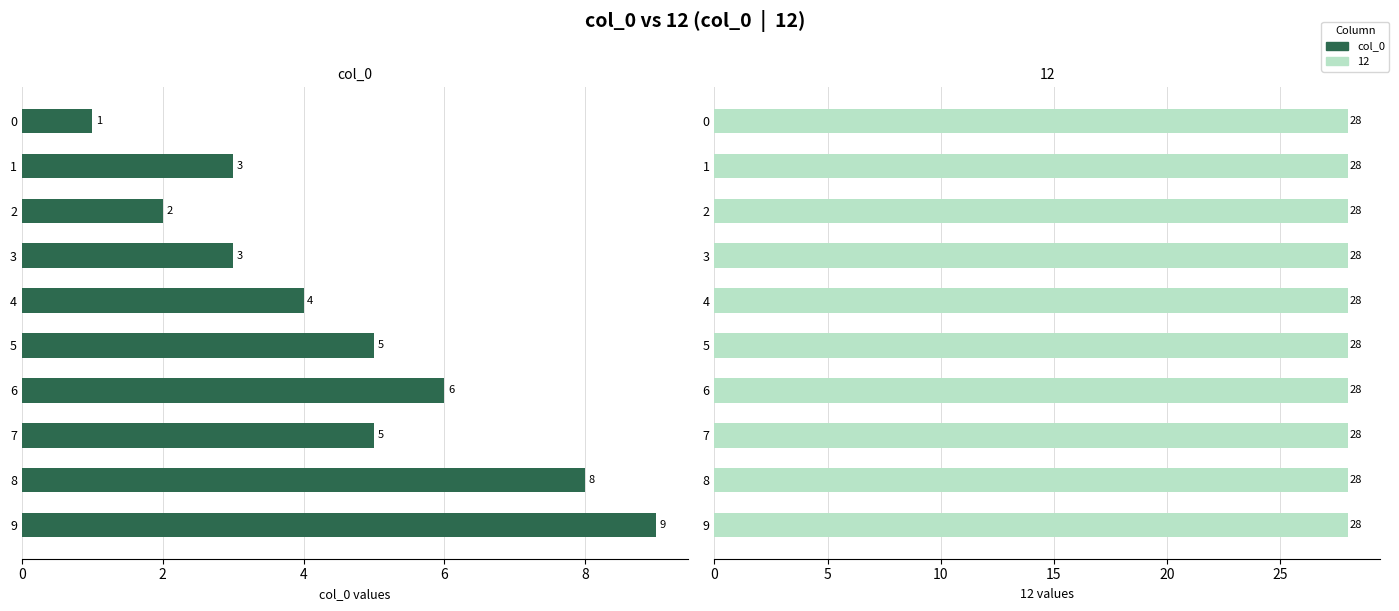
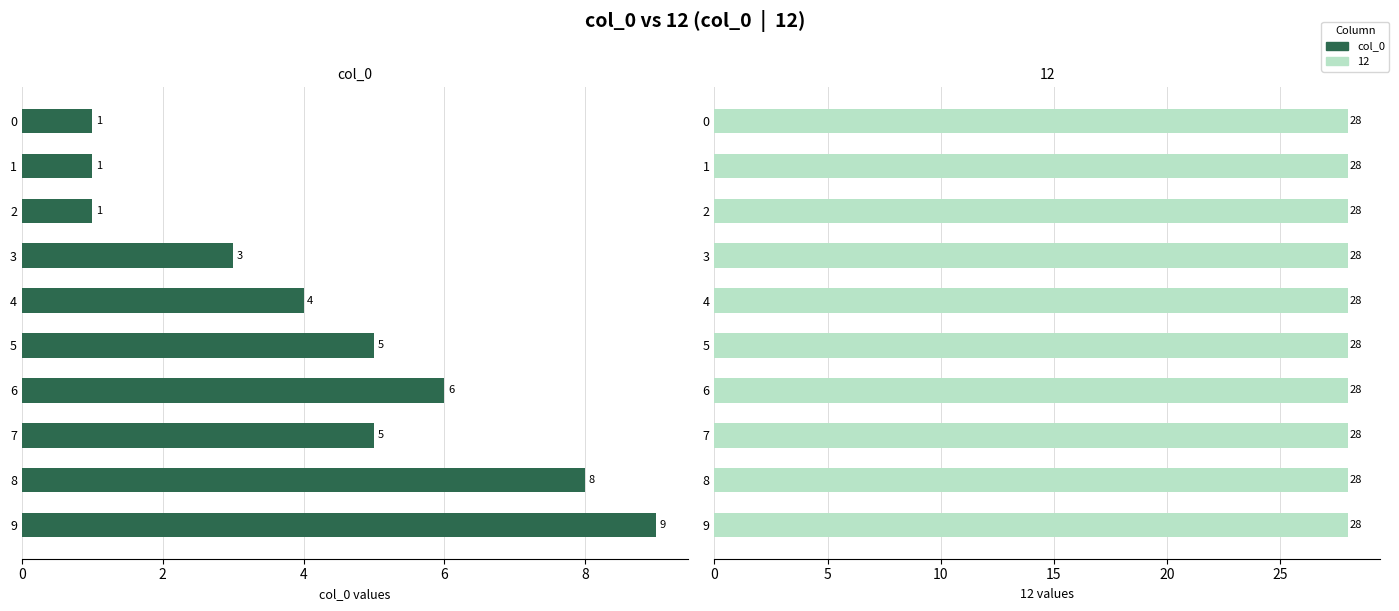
col_0, 1: 3 -> 1
col_0, 2: 2 -> 1
